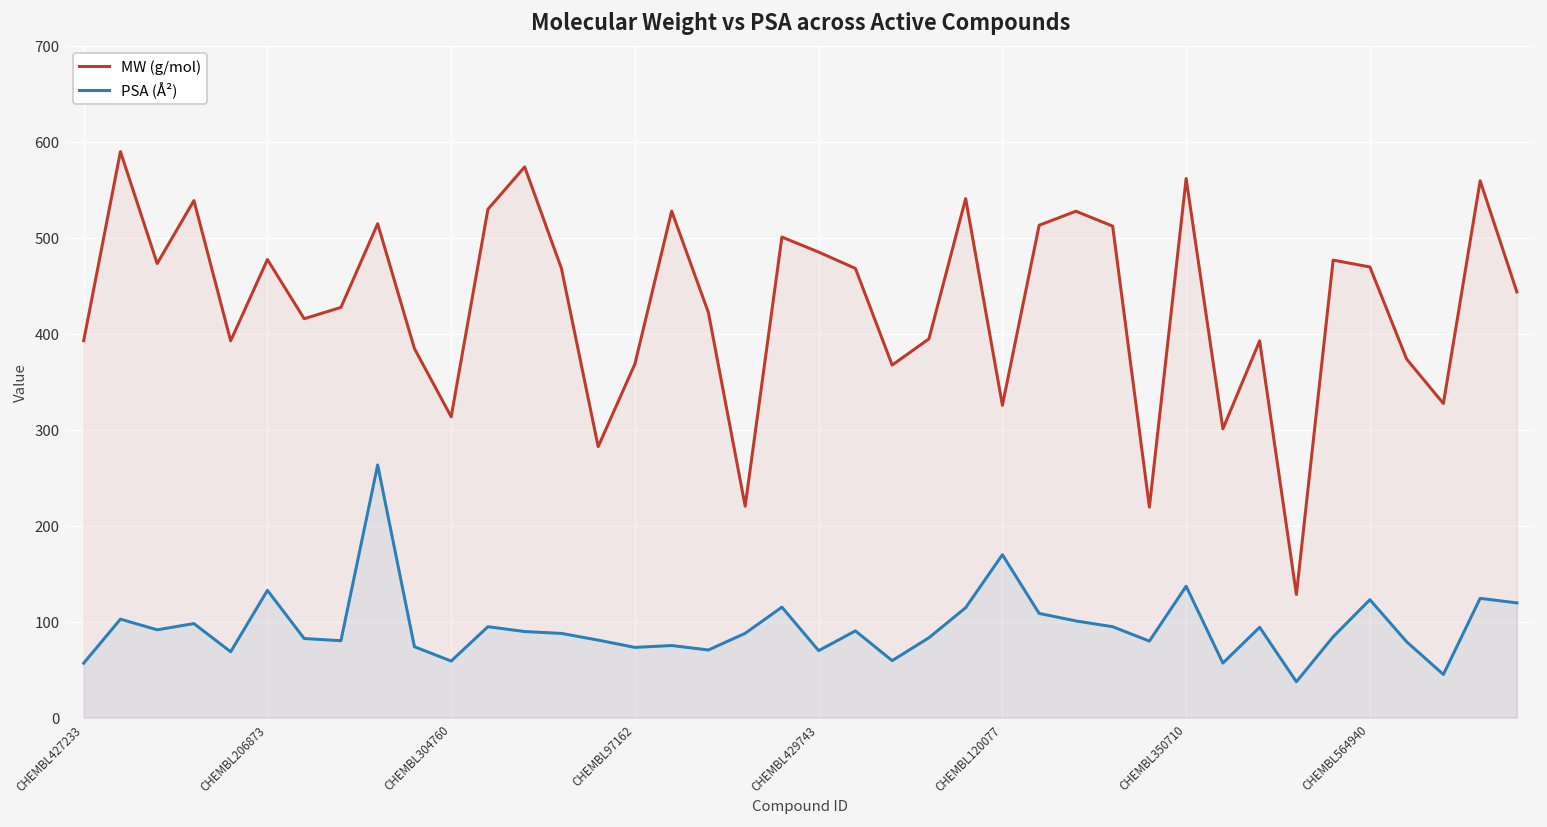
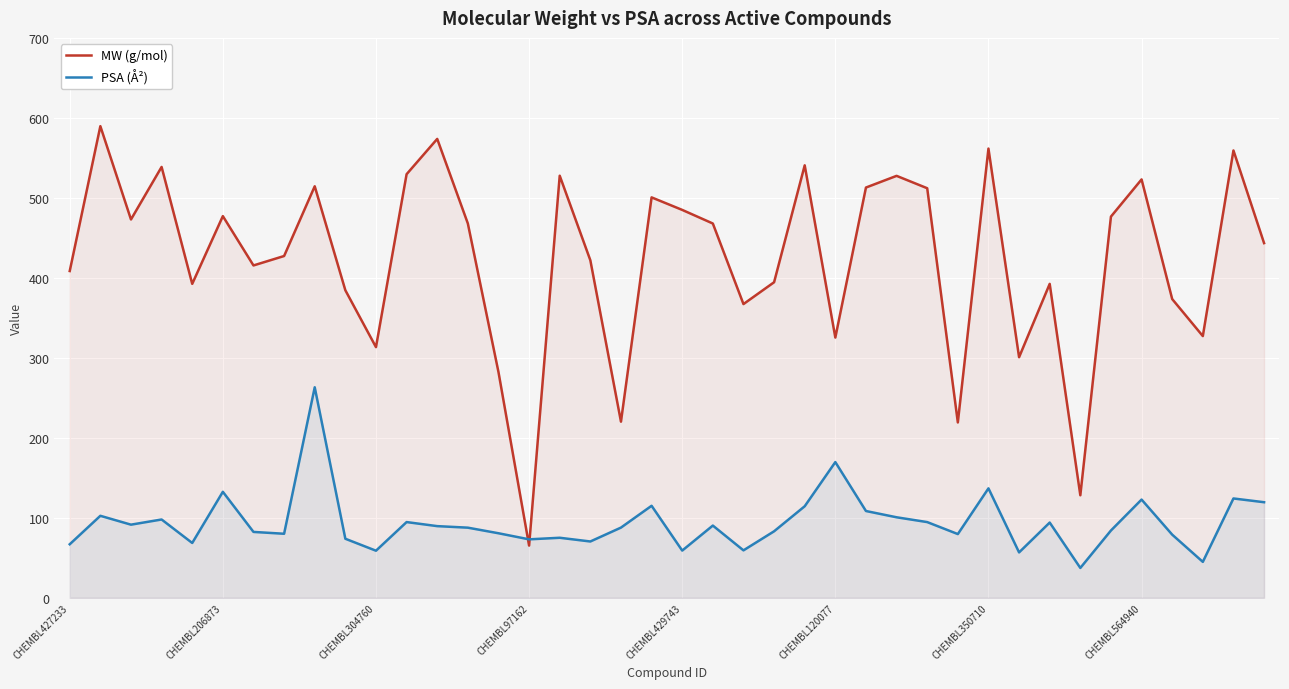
MW (g/mol), CHEMBL427233: 390 -> 410
PSA (Å²), CHEMBL427233: 60 -> 70
MW (g/mol), CHEMBL97162: 370 -> 70
PSA (Å²), CHEMBL429743: 70 -> 60
MW (g/mol), CHEMBL564940: 470 -> 520
